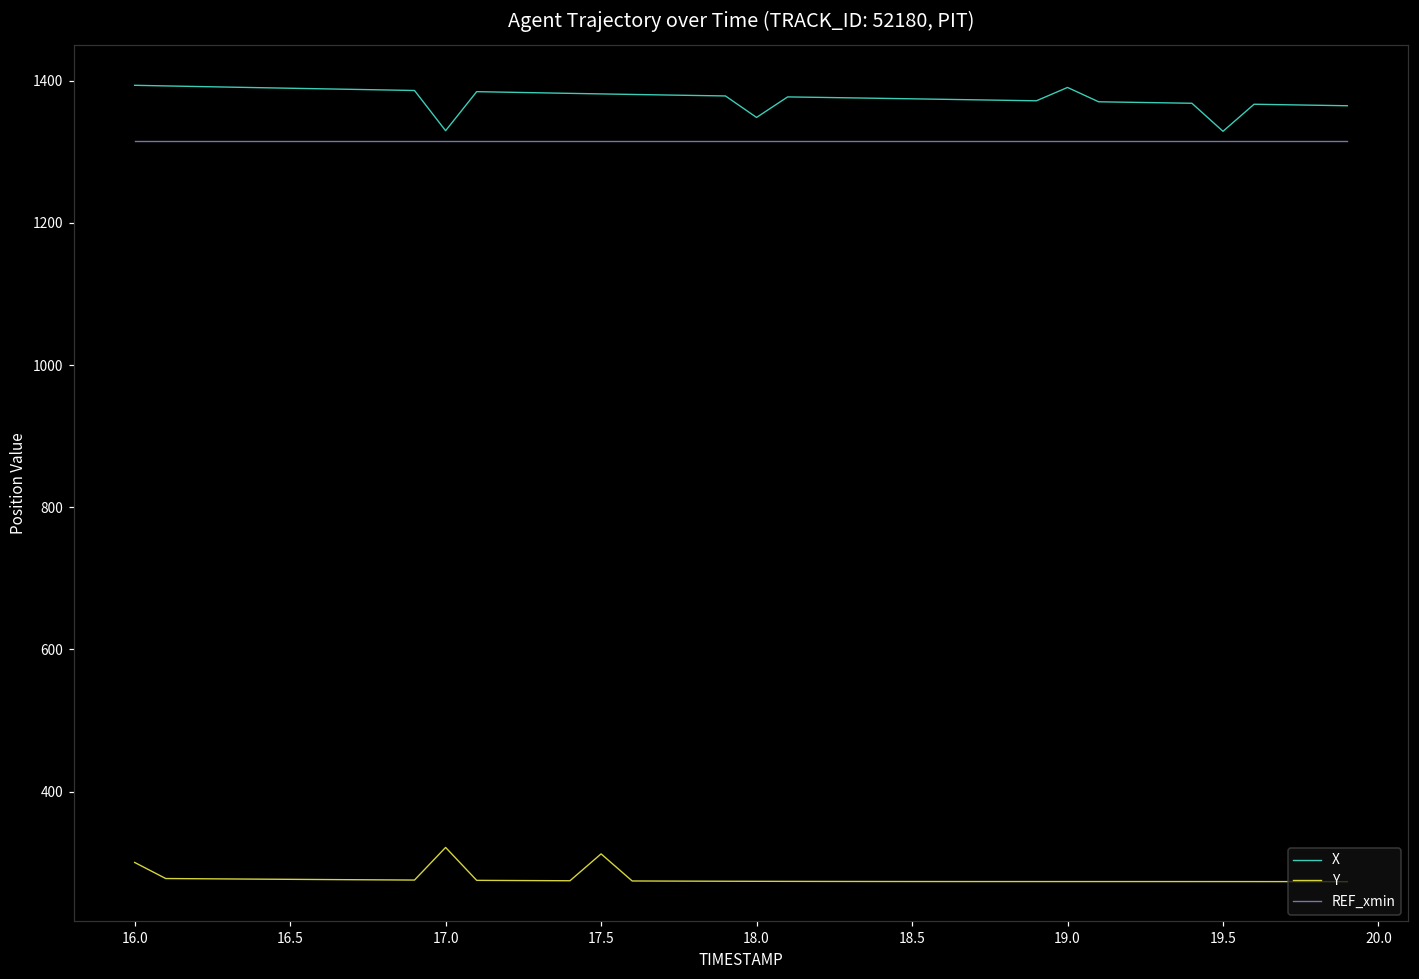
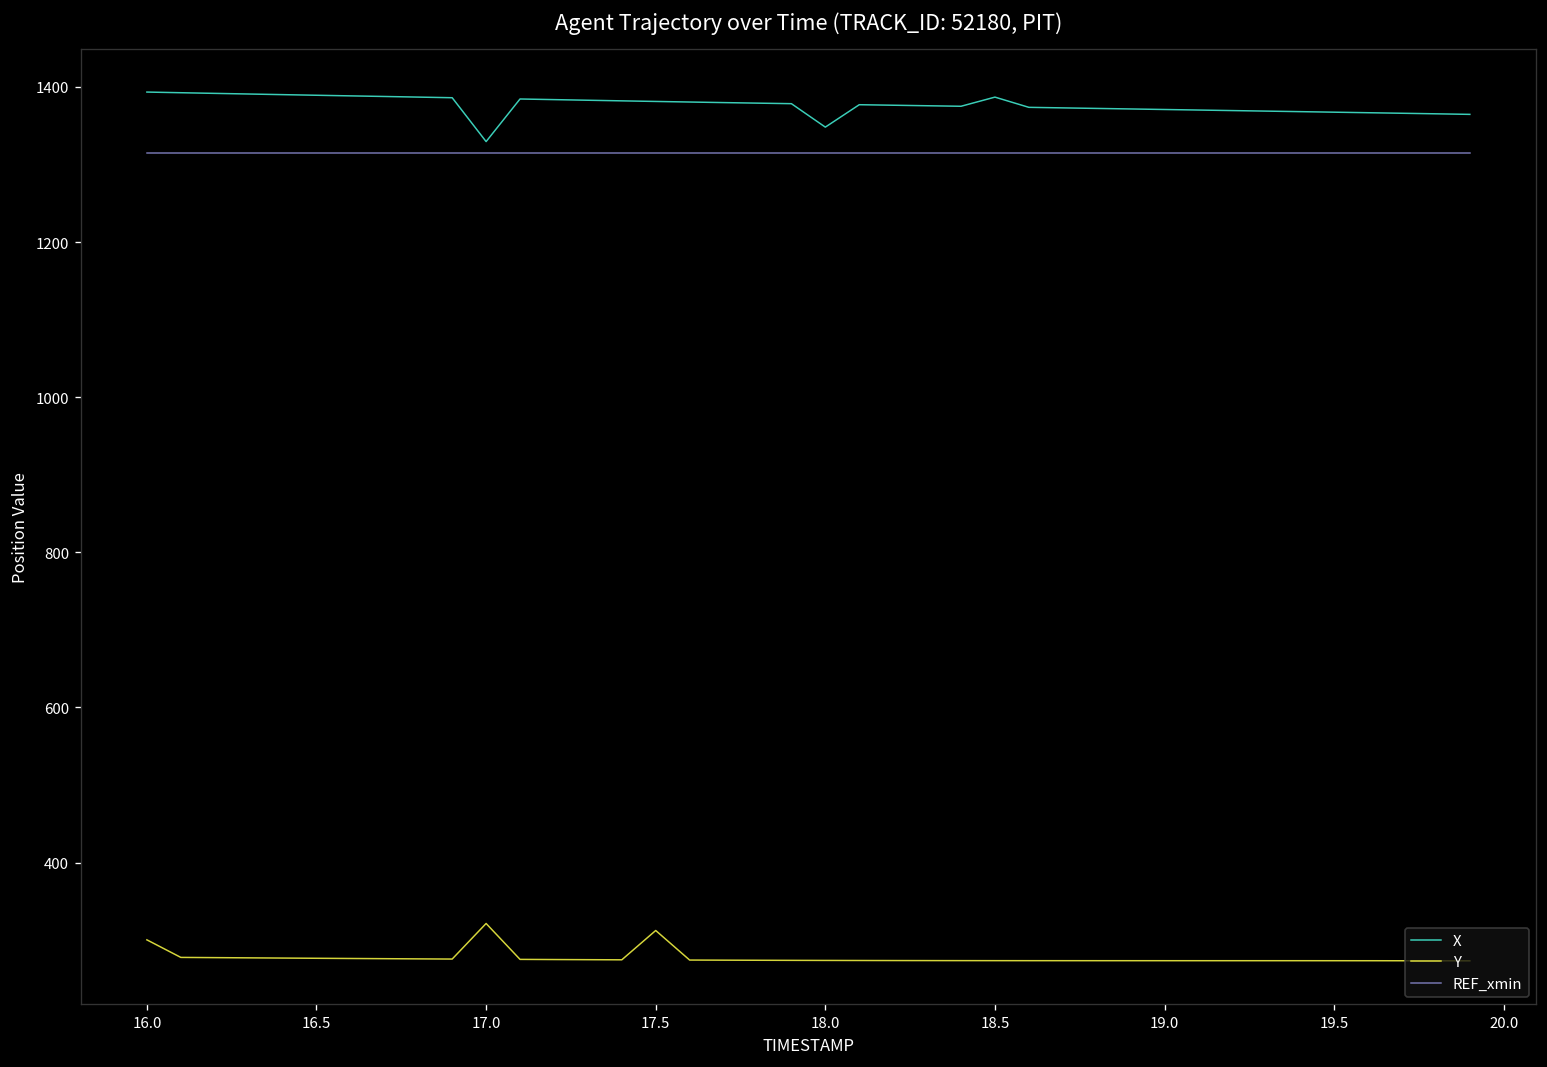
X, 18.5: 1370 -> 1390
X, 19.0: 1390 -> 1370
X, 19.5: 1330 -> 1370
